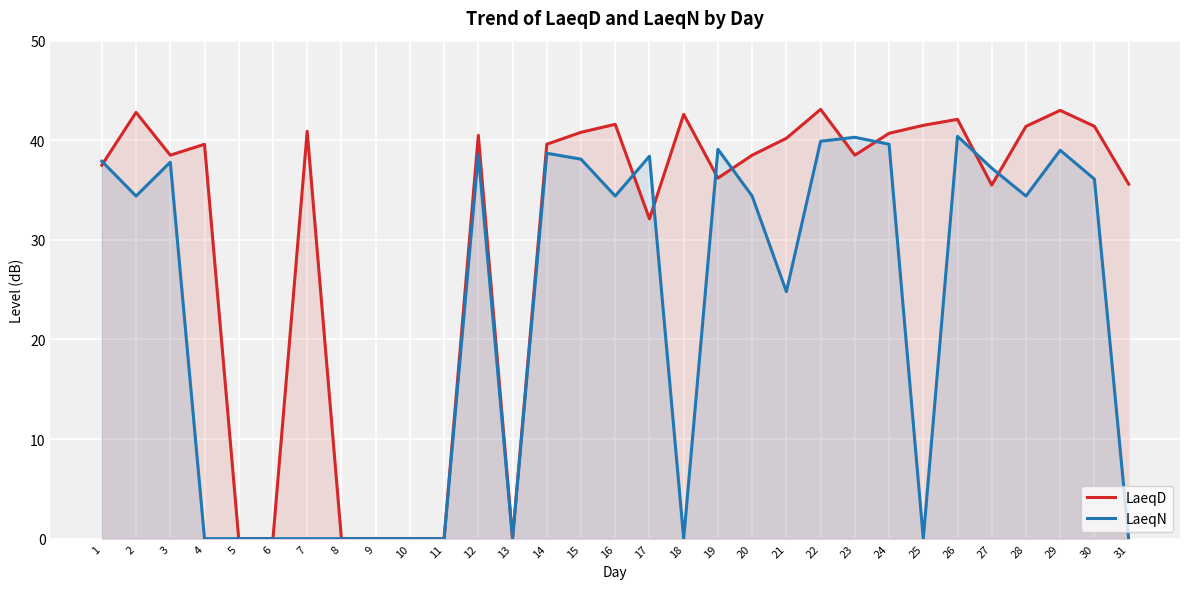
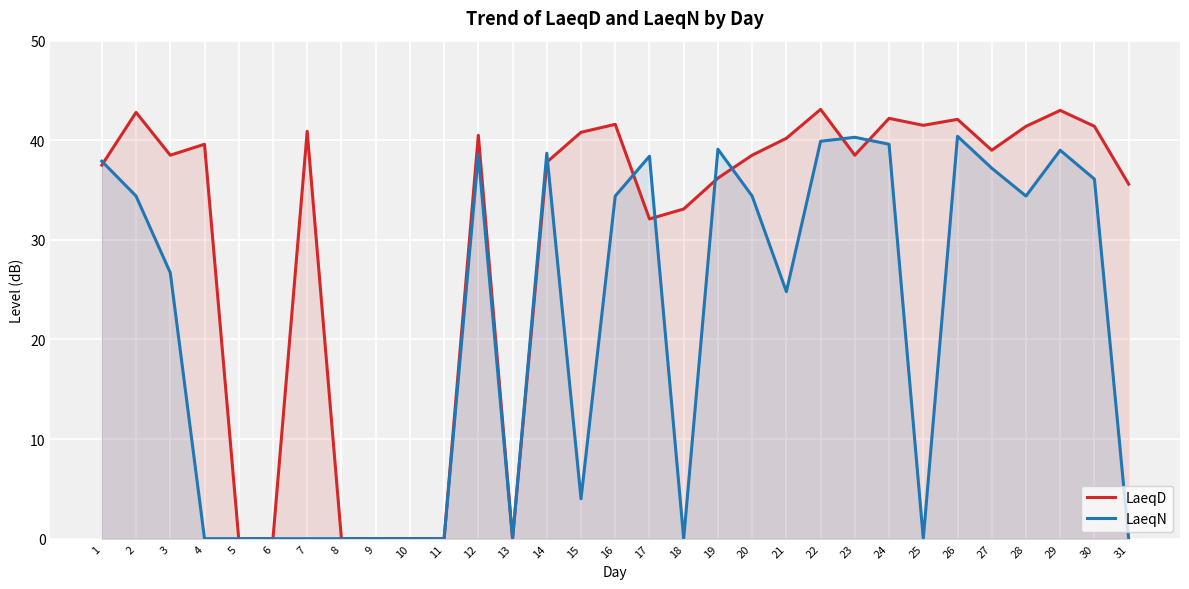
LaeqN, 3: 38 -> 27
LaeqD, 14: 40 -> 38
LaeqN, 15: 38 -> 4
LaeqD, 18: 43 -> 33
LaeqD, 24: 41 -> 42
LaeqD, 27: 36 -> 39
